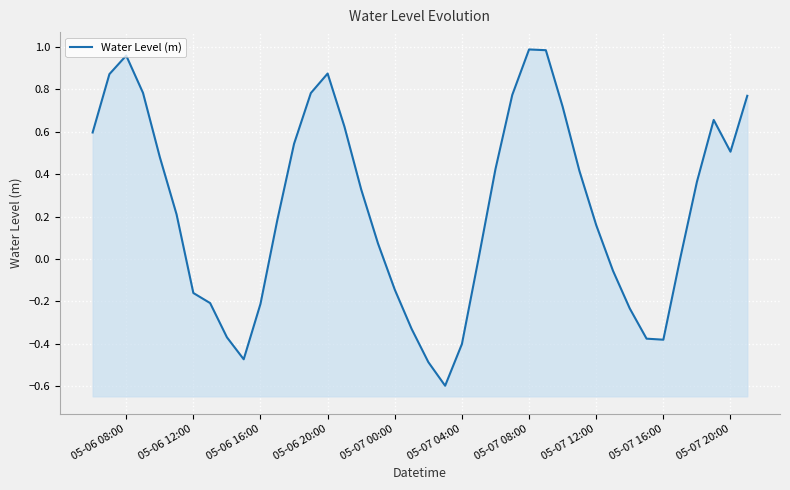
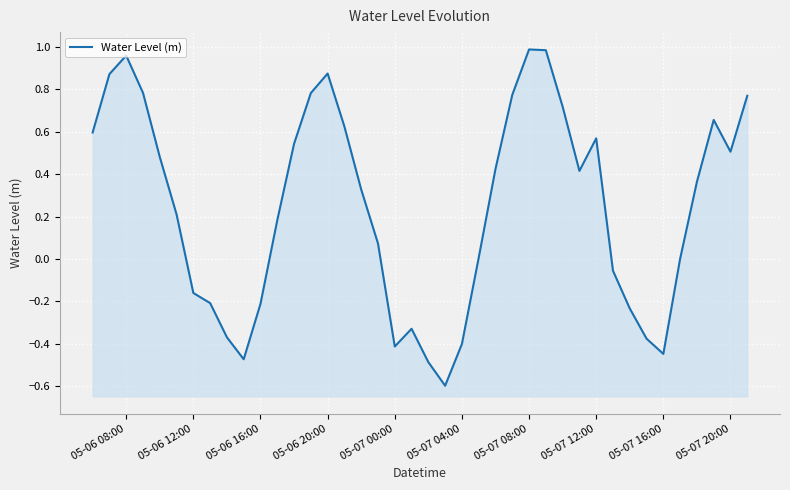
05-07 00:00: -0.14 -> -0.41
05-07 12:00: 0.16 -> 0.57
05-07 16:00: -0.38 -> -0.45
